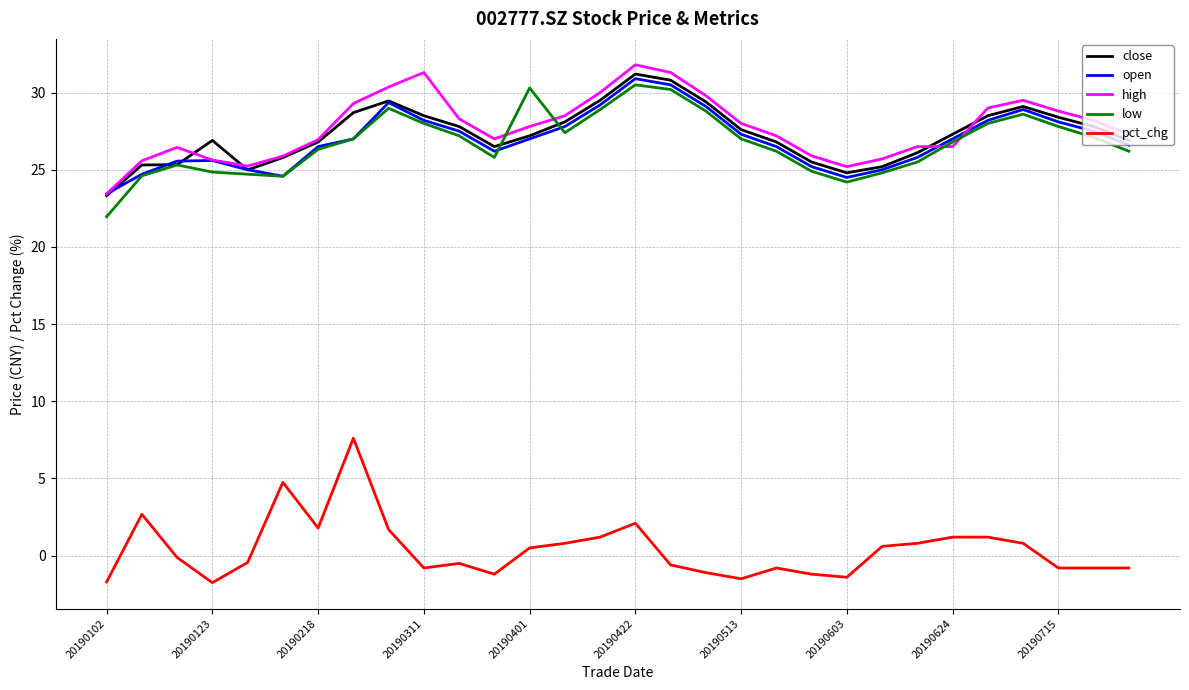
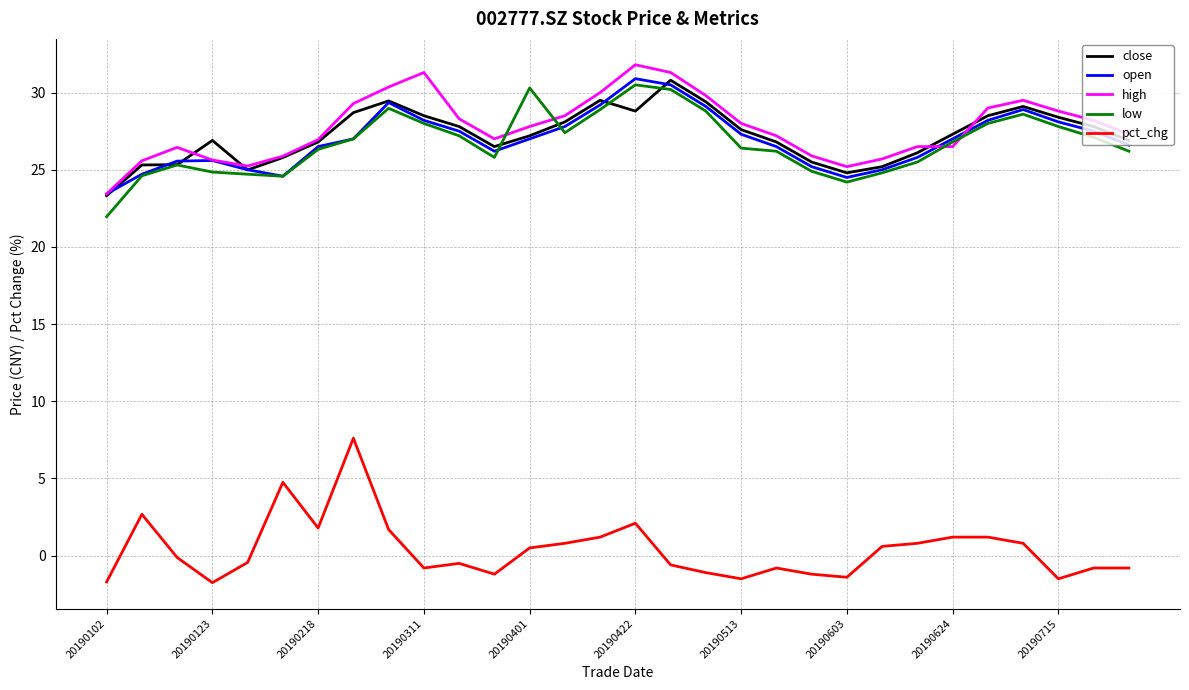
close, 20190422: 31.2 -> 28.8
low, 20190513: 27.0 -> 26.4
pct_chg, 20190715: -0.8 -> -1.5
